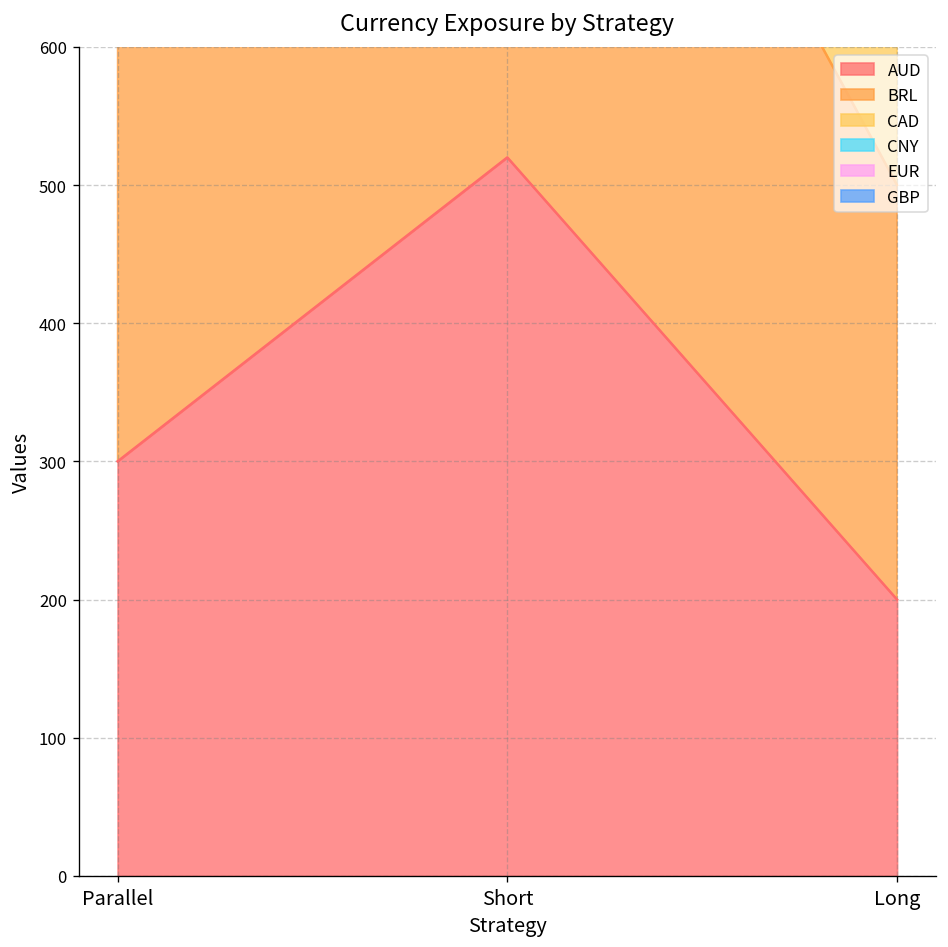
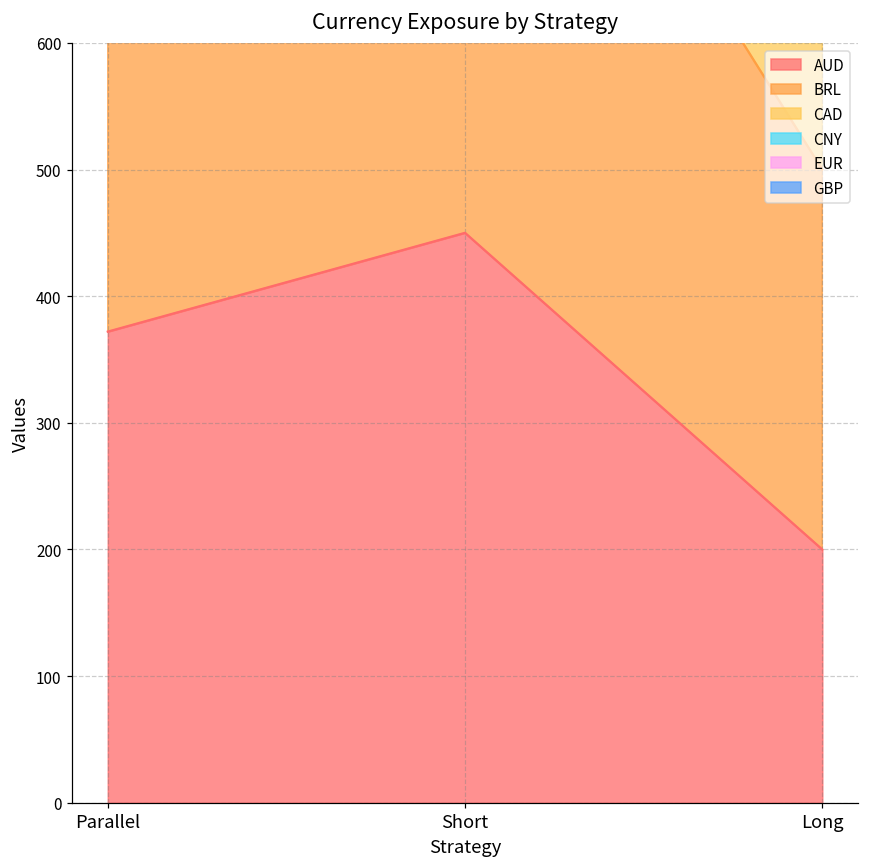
AUD, Parallel: 300 -> 372
AUD, Short: 520 -> 450
